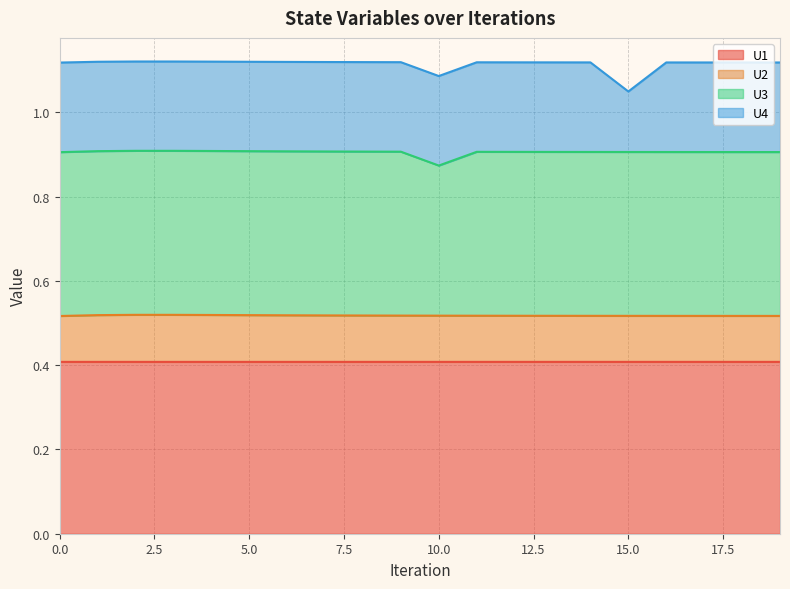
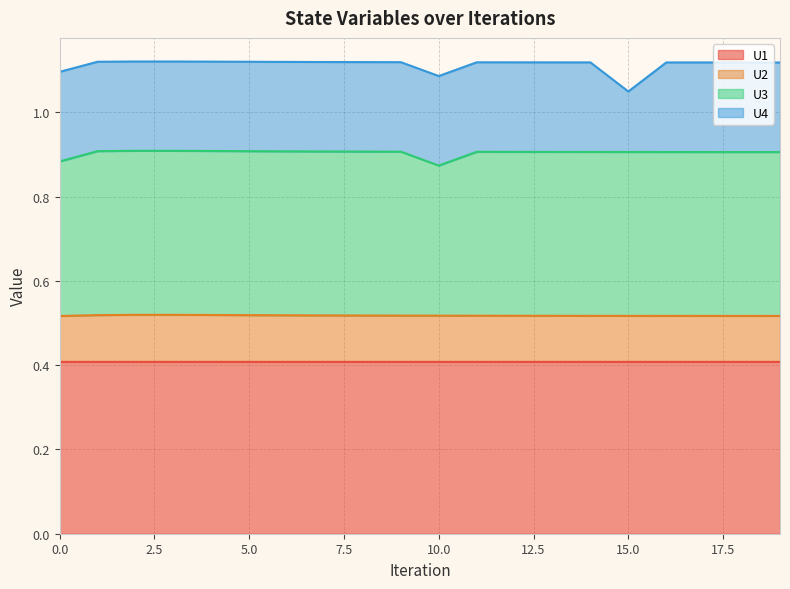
U3, 0.0: 0.39 -> 0.37
